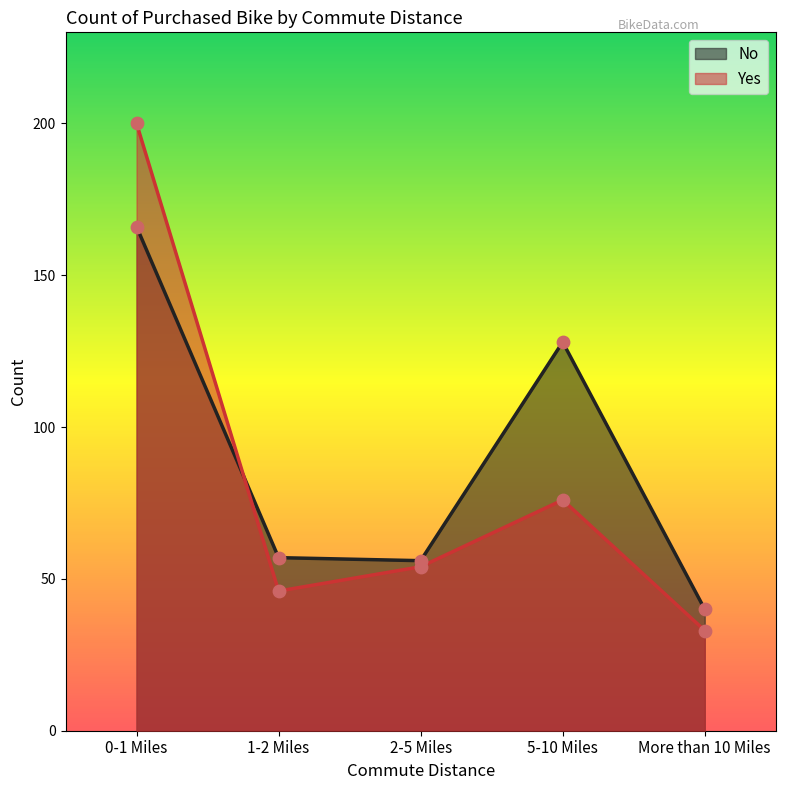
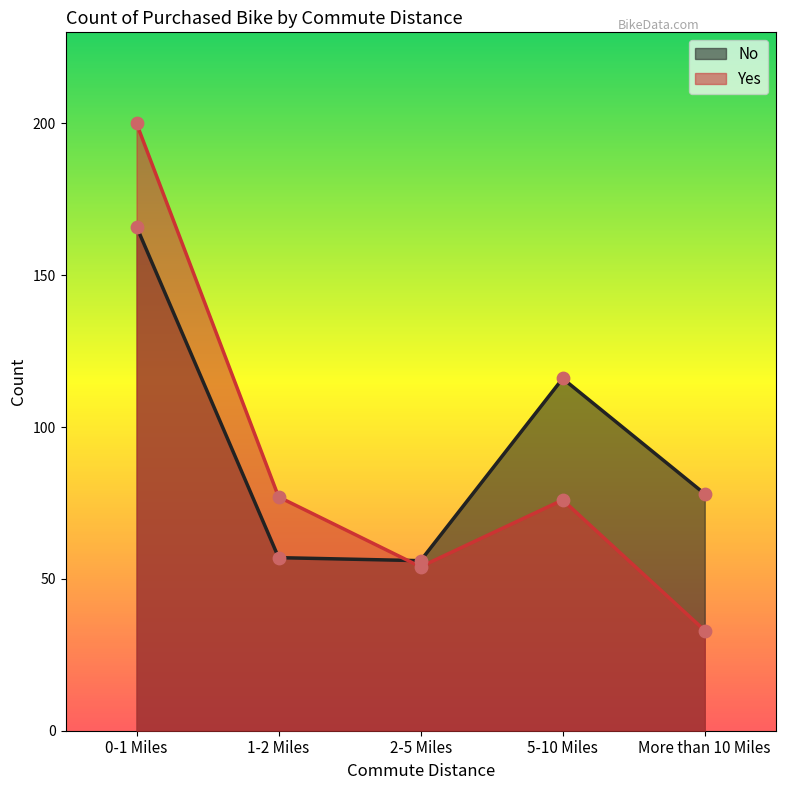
Yes, 1-2 Miles: 46 -> 77
No, 5-10 Miles: 128 -> 116
No, More than 10 Miles: 40 -> 78
